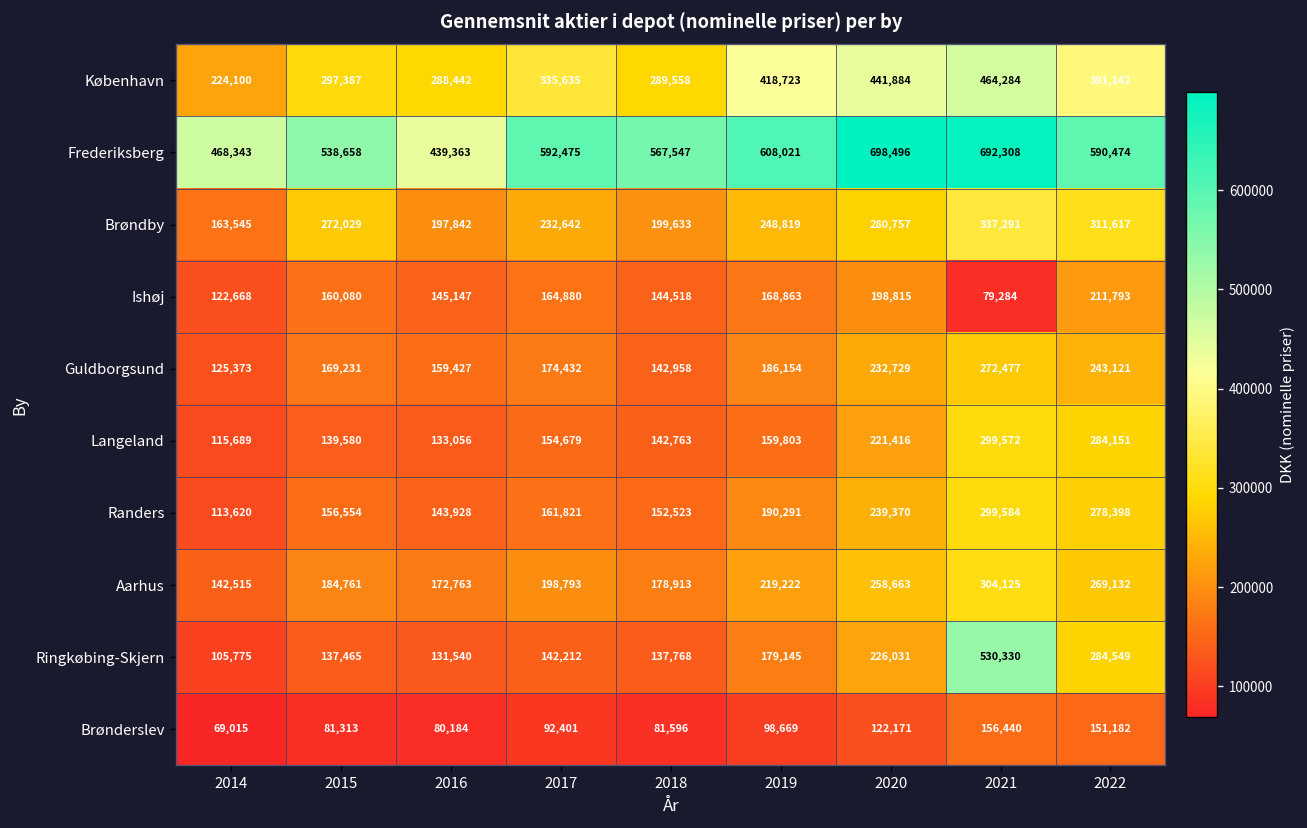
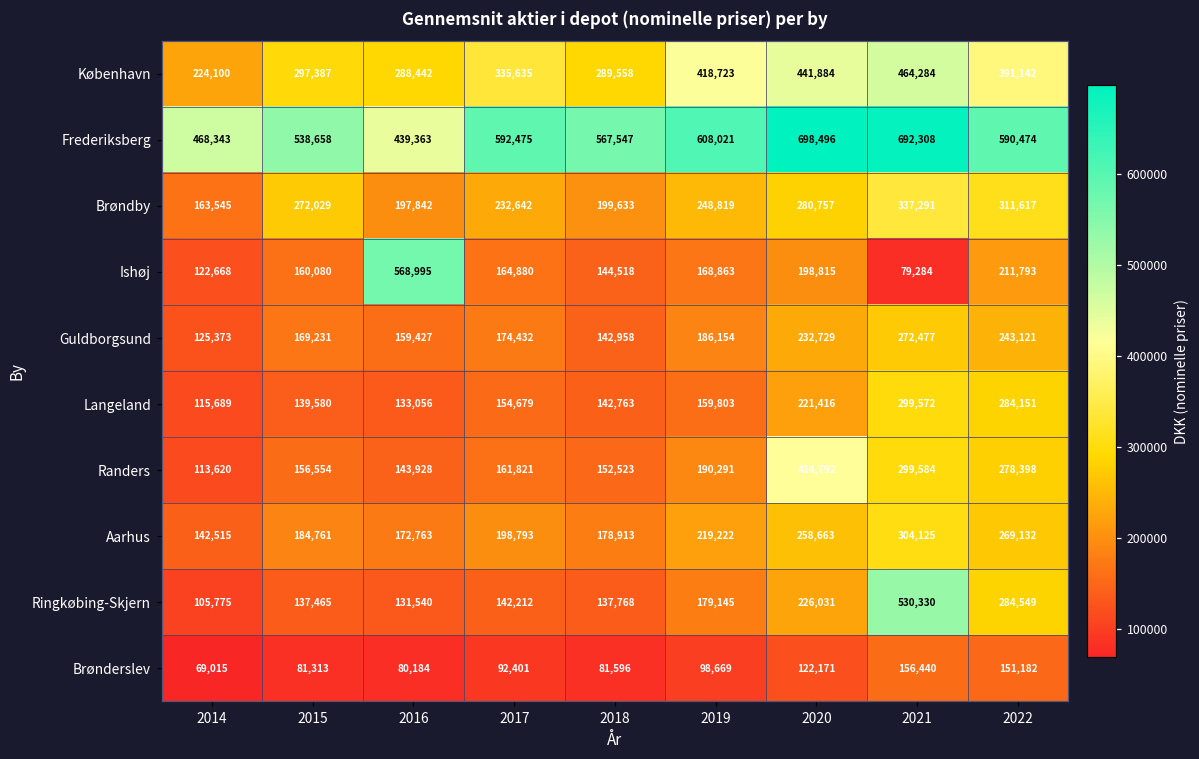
Ishøj, 2016: 145,147 -> 568,995
Randers, 2020: 239,370 -> 414,792
